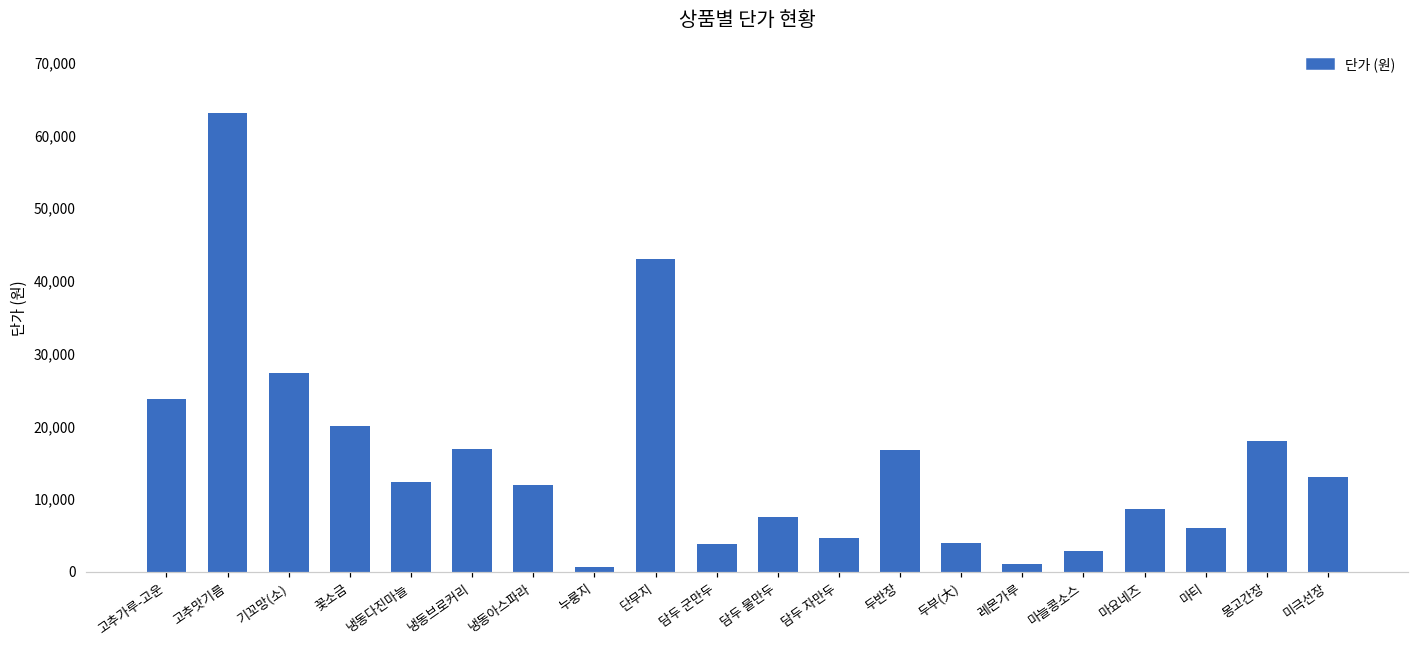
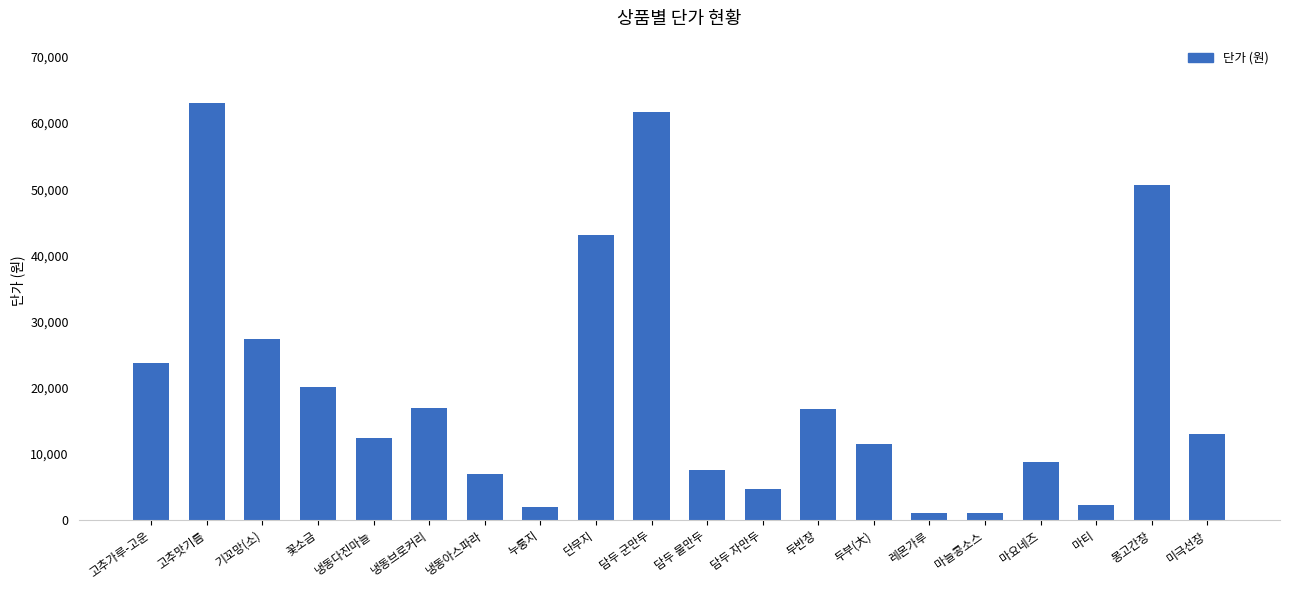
냉동아스파라: 12,000 -> 7,000
누룽지: 1,000 -> 2,000
담두 군만두: 4,000 -> 62,000
두부(大): 4,000 -> 11,000
마늘콩소스: 3,000 -> 1,000
마티: 6,000 -> 2,000
몽고간장: 18,000 -> 51,000
